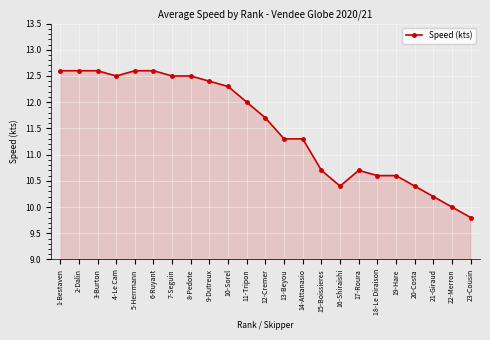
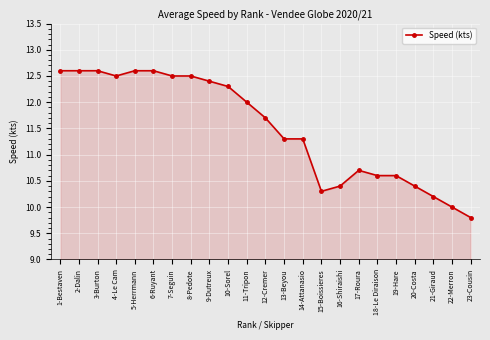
15-Boissieres: 10.7 -> 10.3
